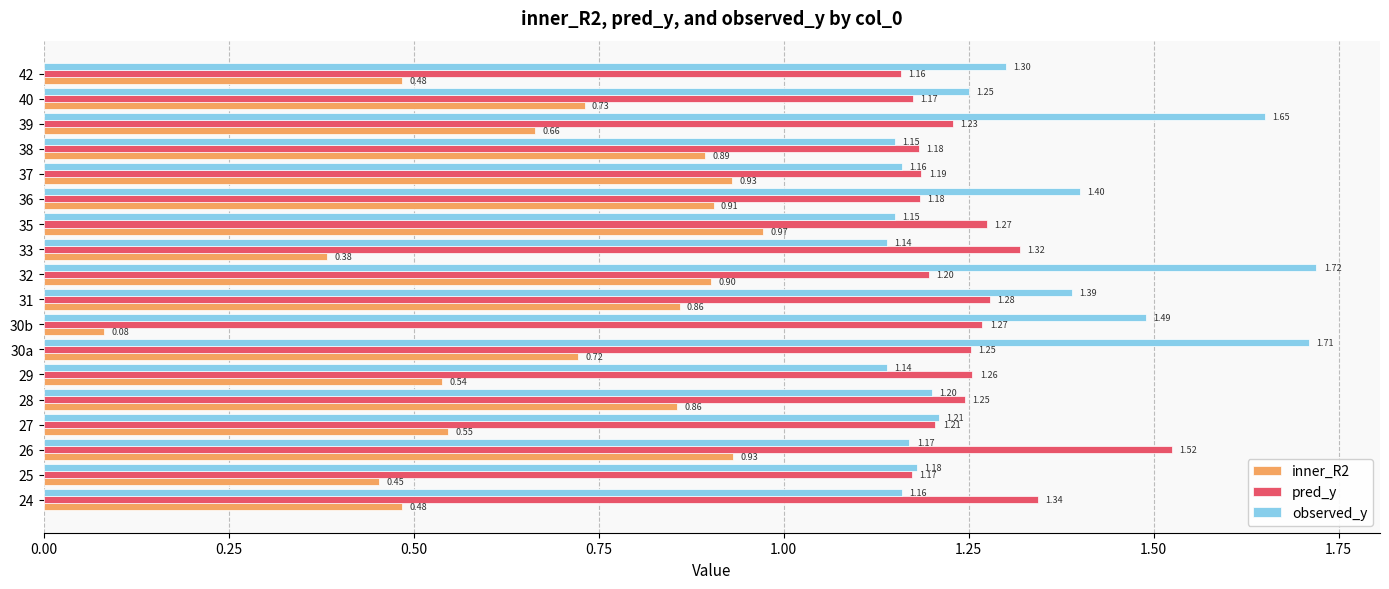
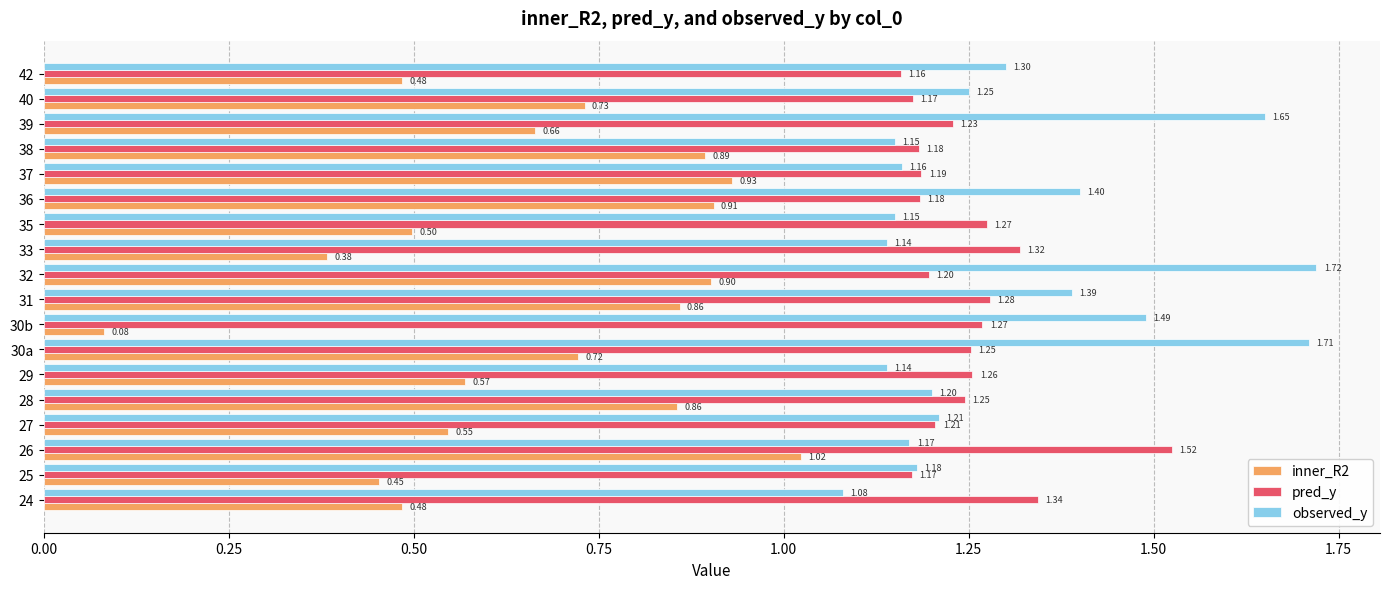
inner_R2, 35: 0.97 -> 0.50
inner_R2, 29: 0.54 -> 0.57
inner_R2, 26: 0.93 -> 1.02
observed_y, 24: 1.16 -> 1.08
